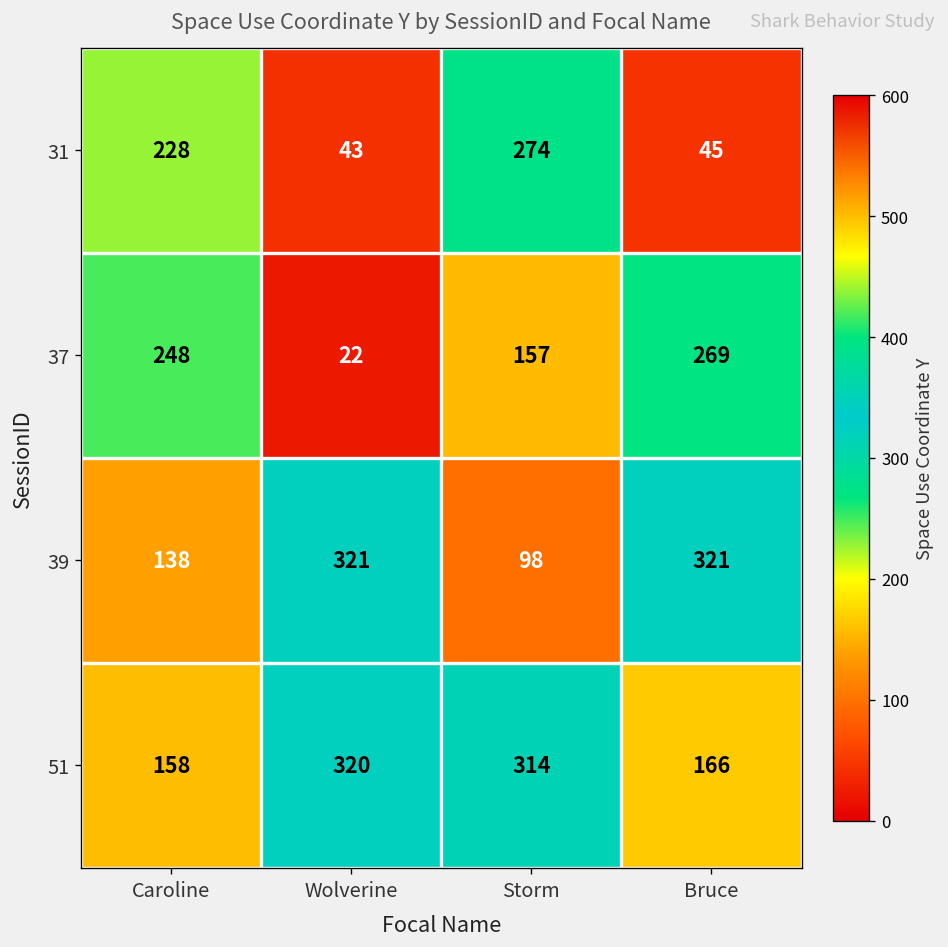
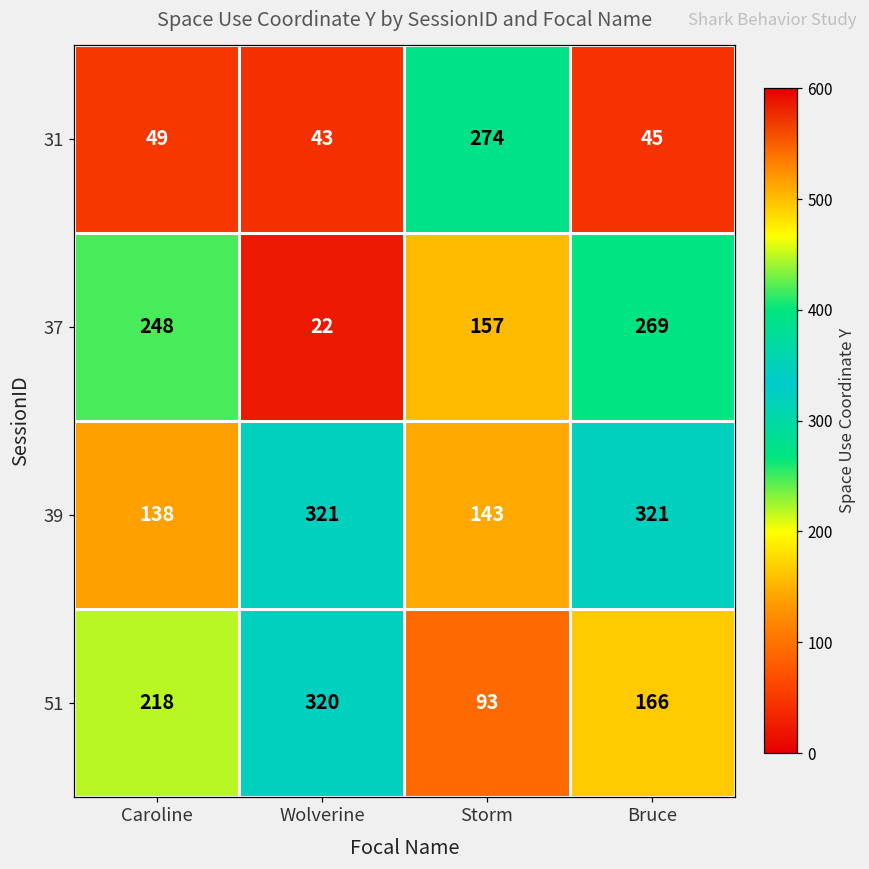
31, Caroline: 228 -> 49
39, Storm: 98 -> 143
51, Caroline: 158 -> 218
51, Storm: 314 -> 93
